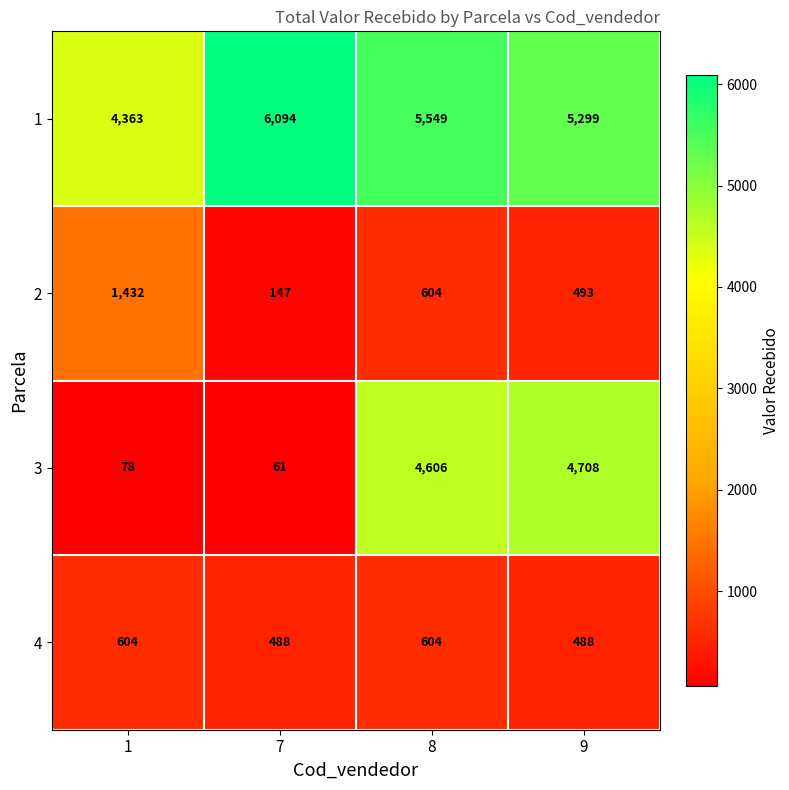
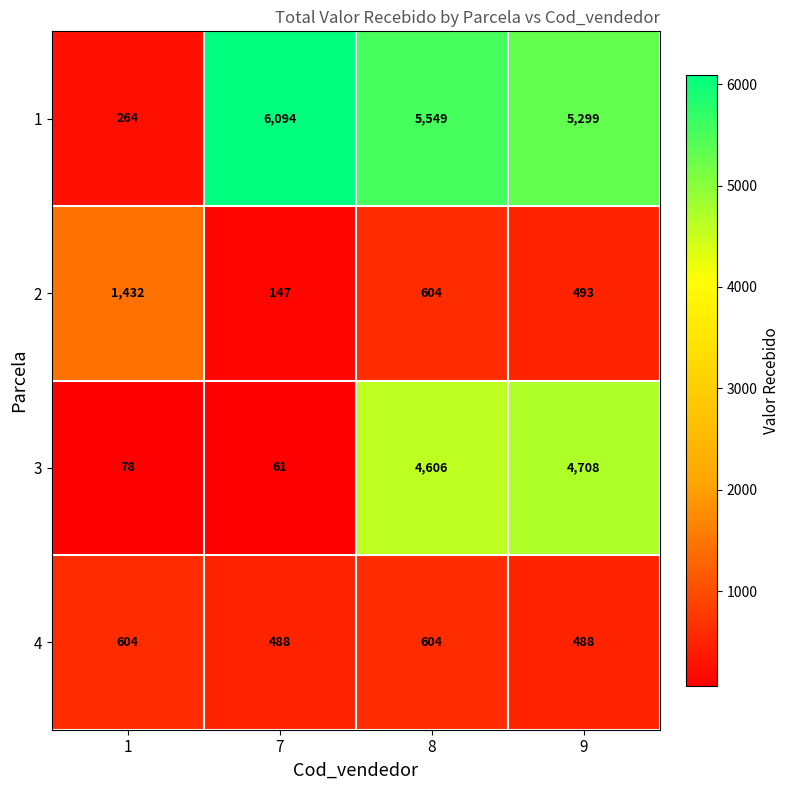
1, 1: 4,363 -> 264
